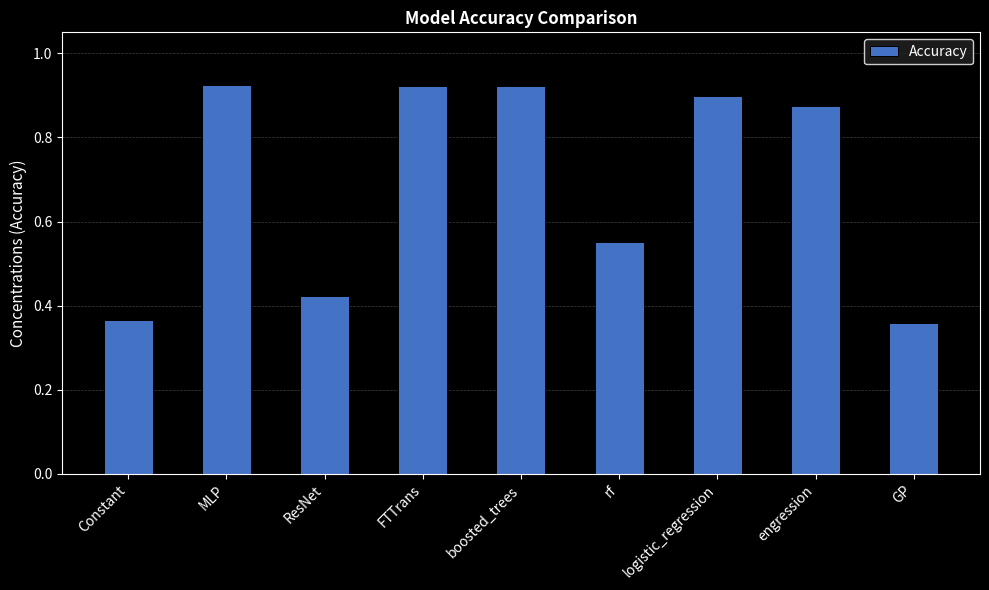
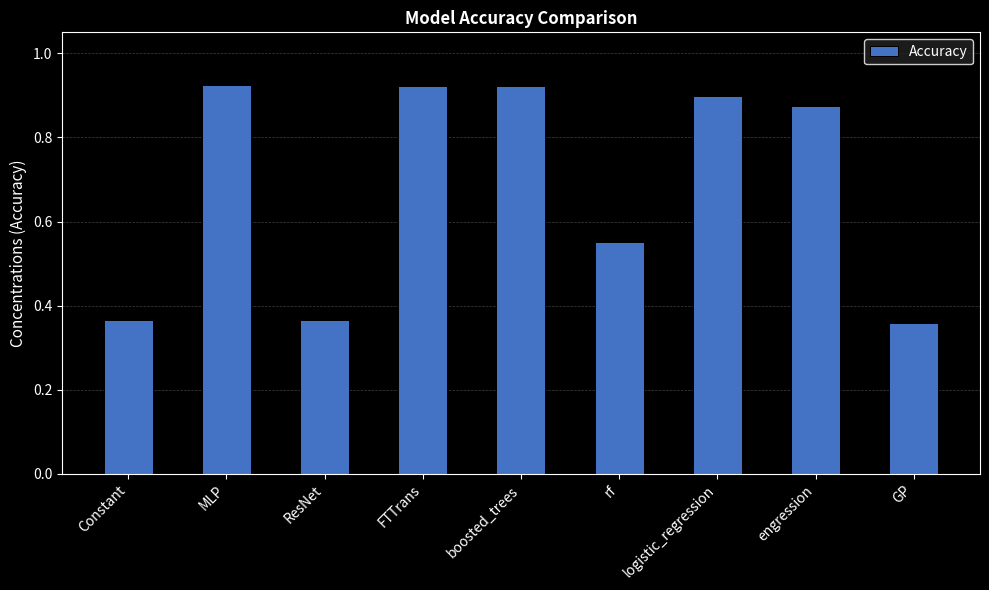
ResNet: 0.42 -> 0.37
